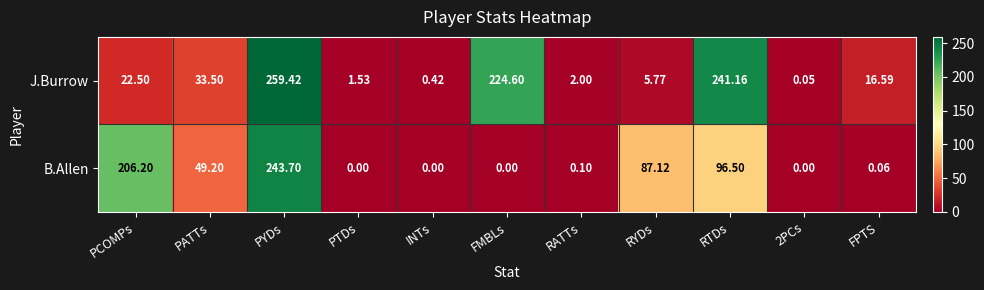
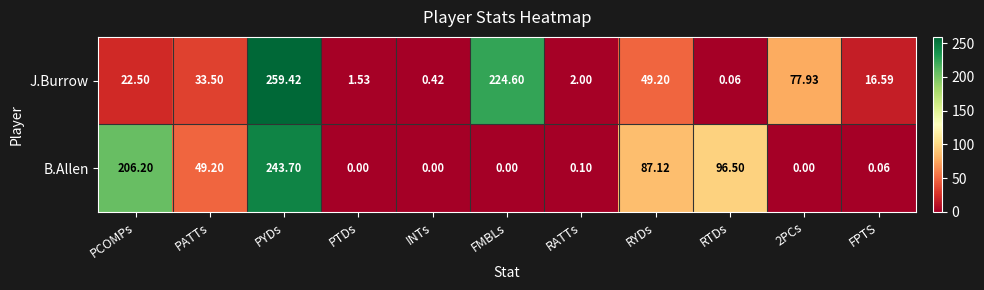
J.Burrow, RYDs: 5.77 -> 49.20
J.Burrow, RTDs: 241.16 -> 0.06
J.Burrow, 2PCs: 0.05 -> 77.93
